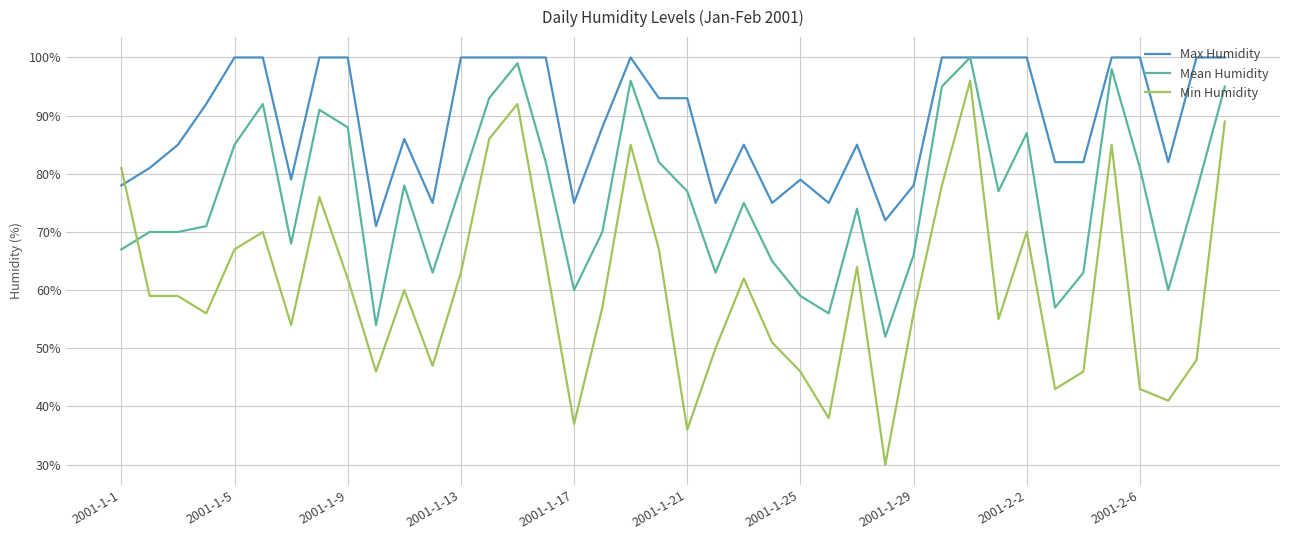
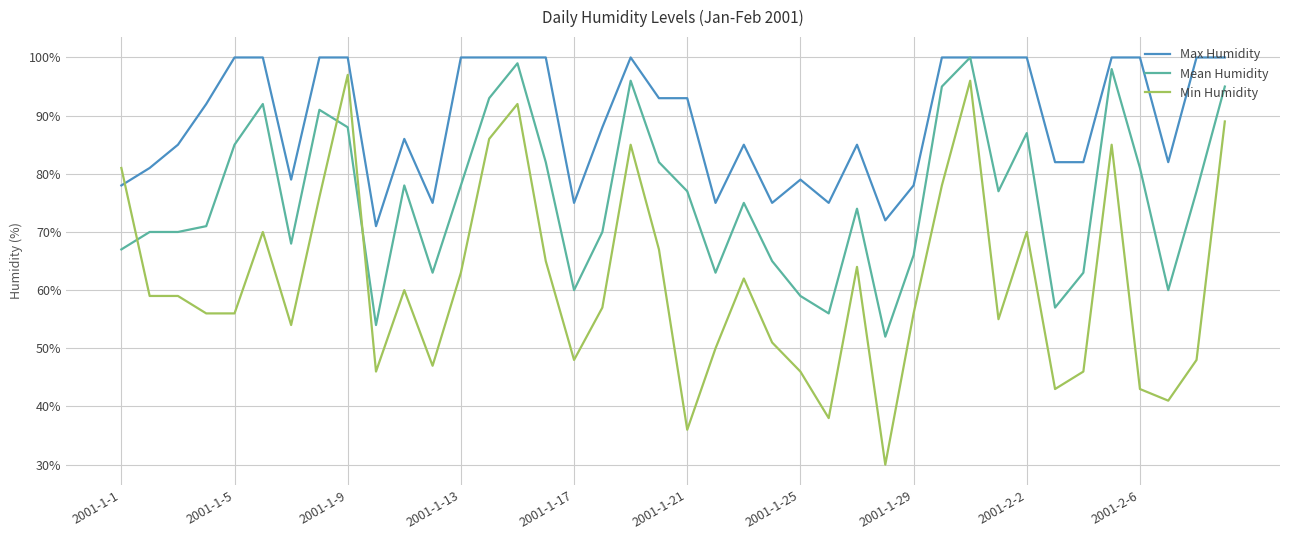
Min Humidity, 2001-1-5: 67% -> 56%
Min Humidity, 2001-1-9: 62% -> 97%
Min Humidity, 2001-1-17: 37% -> 48%
